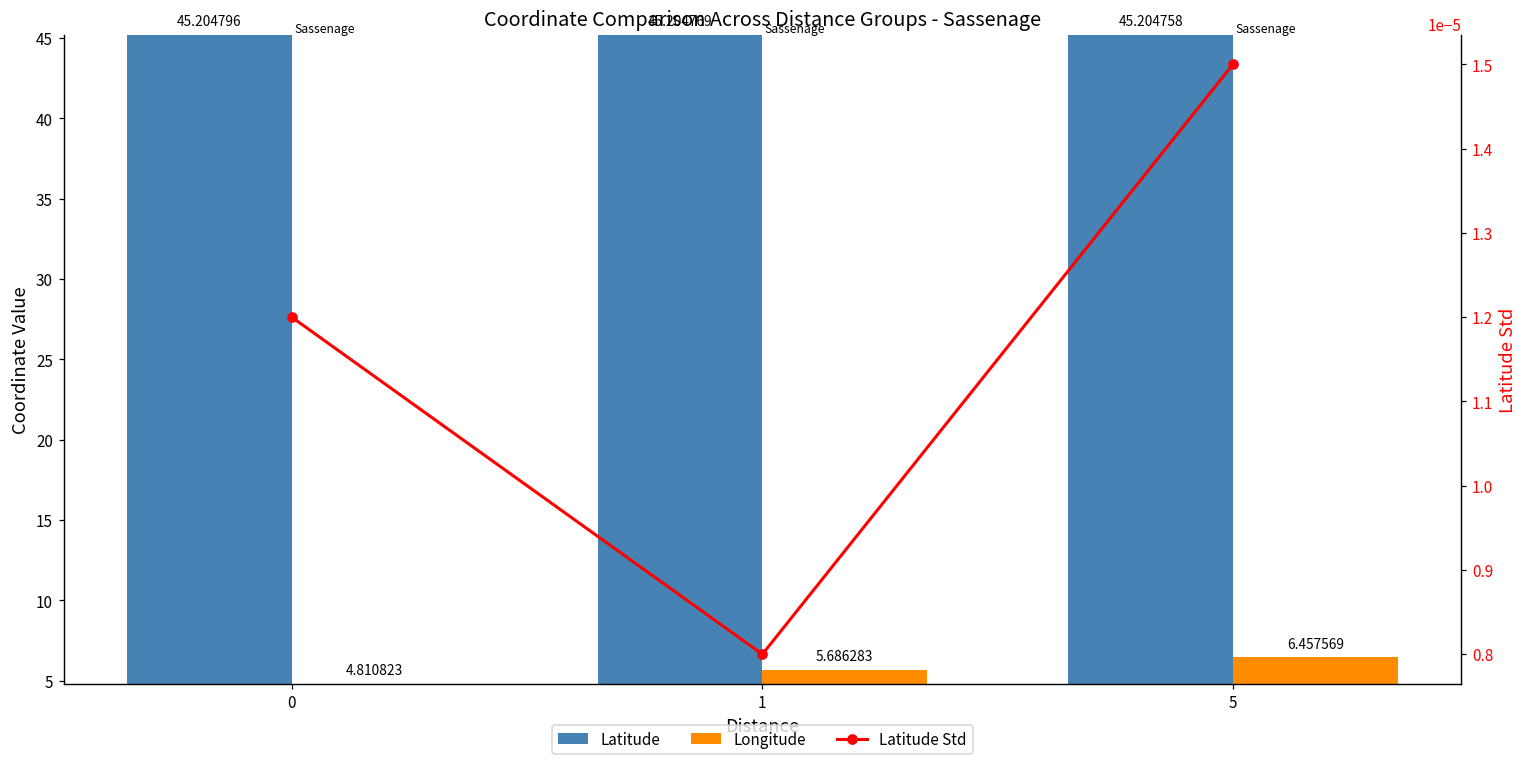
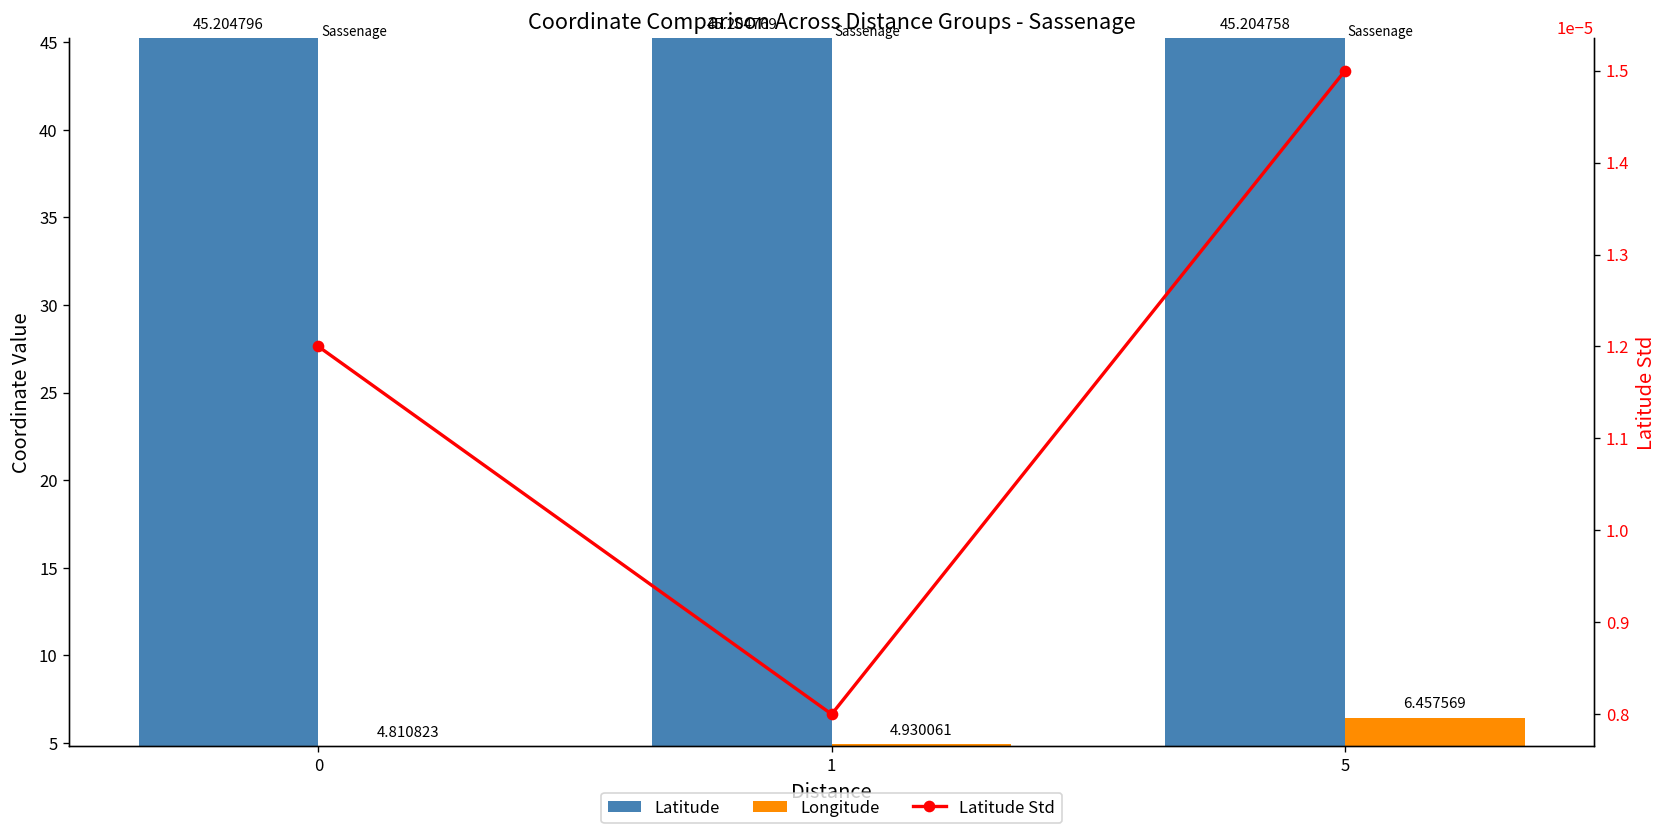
Longitude, 1: 5.686283 -> 4.930061
